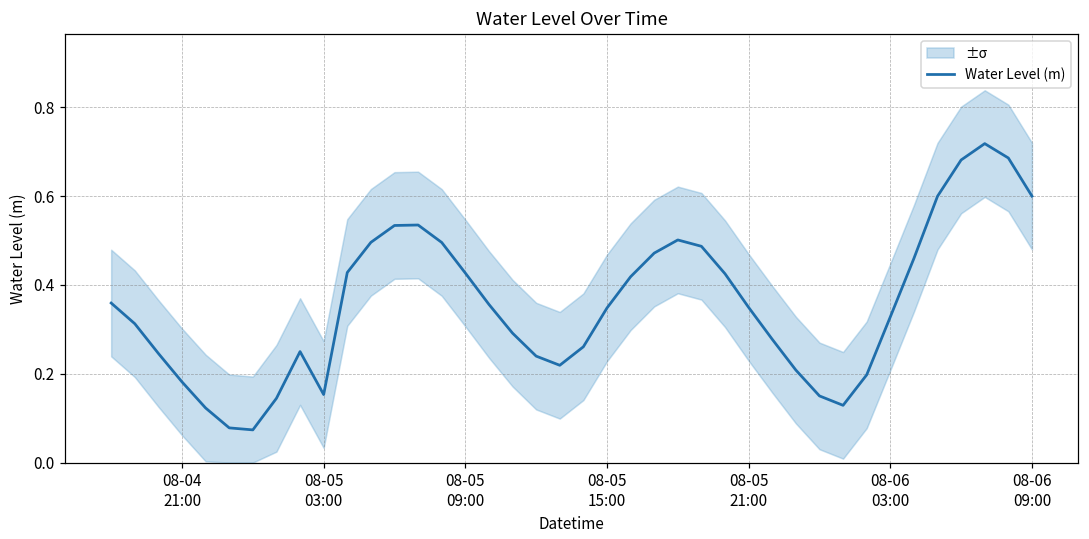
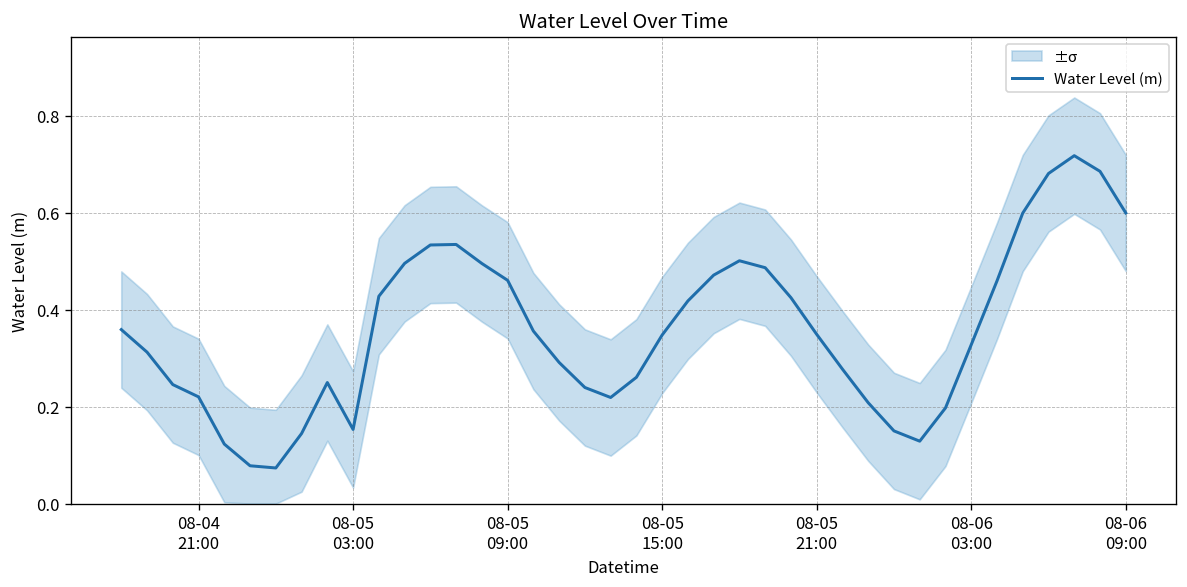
Water Level (m), 08-04 21:00: 0.18 -> 0.22
Water Level (m), 08-05 09:00: 0.43 -> 0.46
